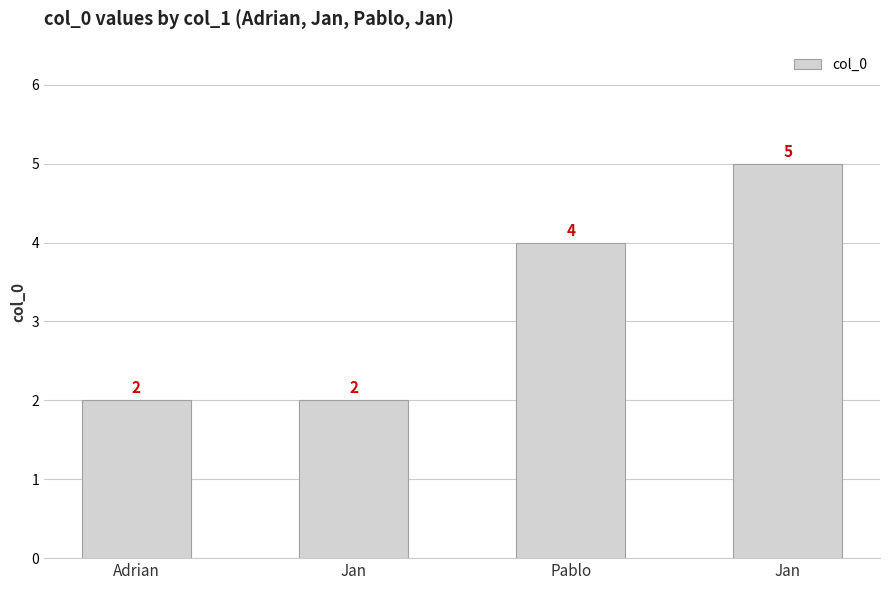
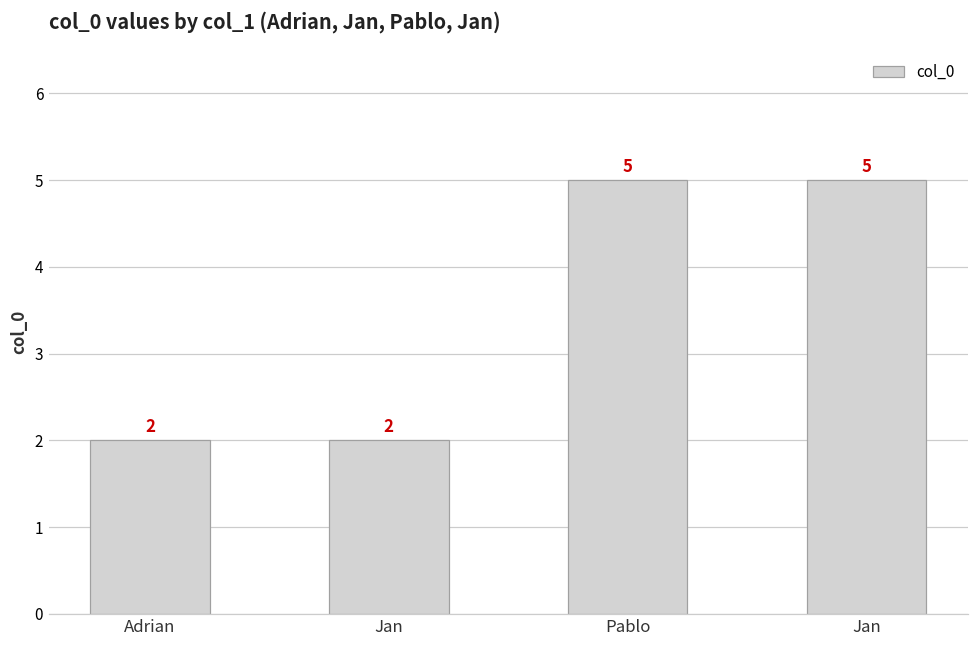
Pablo: 4 -> 5
